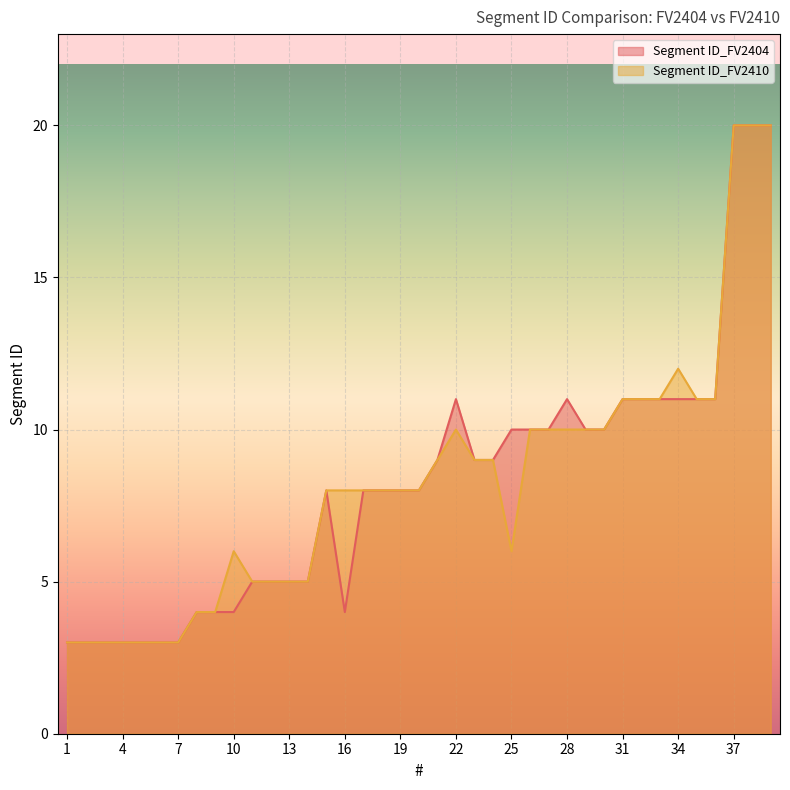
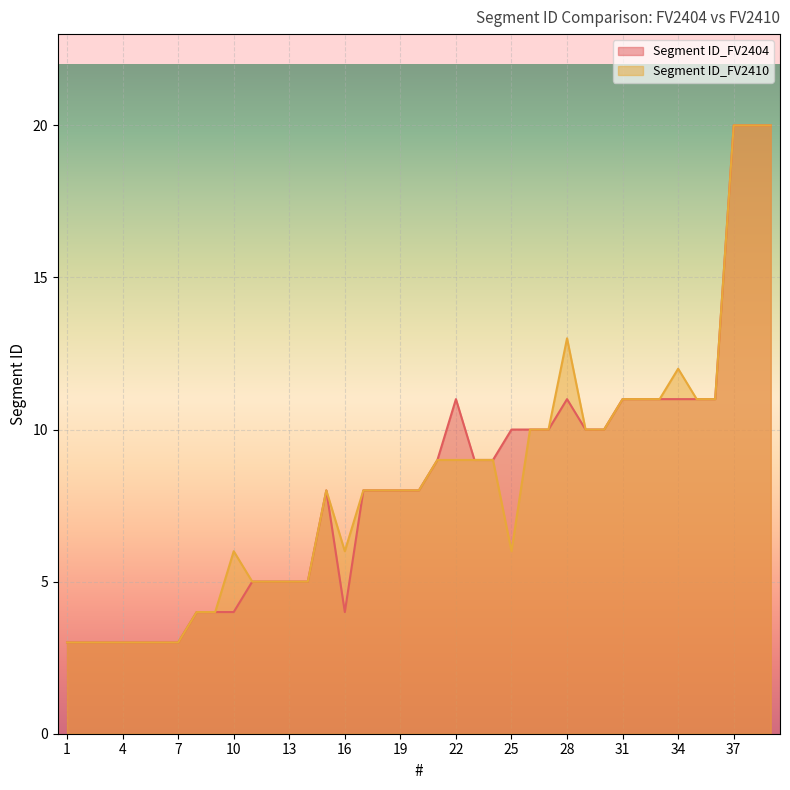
Segment ID_FV2410, 16: 8 -> 6
Segment ID_FV2410, 22: 10 -> 9
Segment ID_FV2410, 28: 10 -> 13
